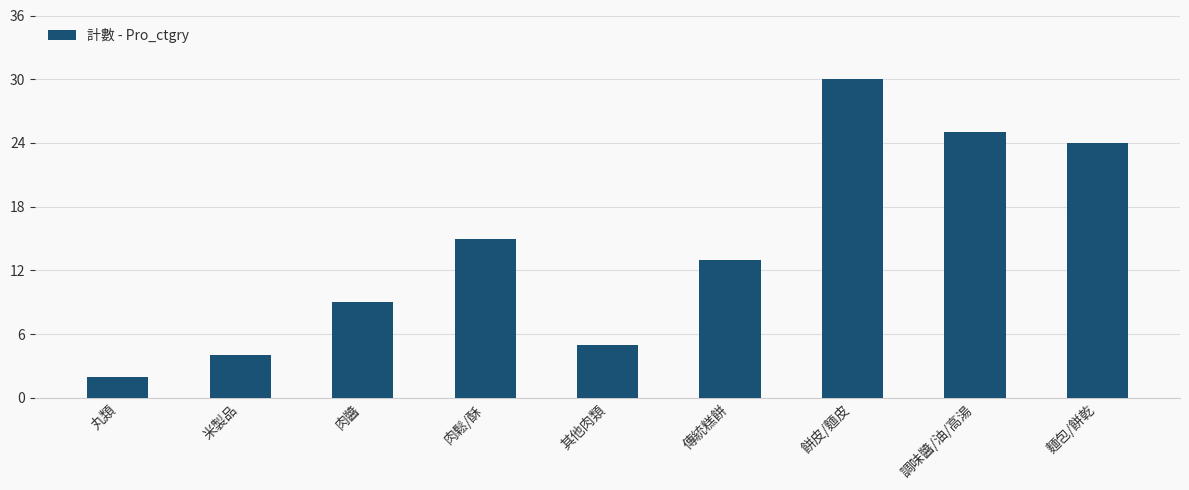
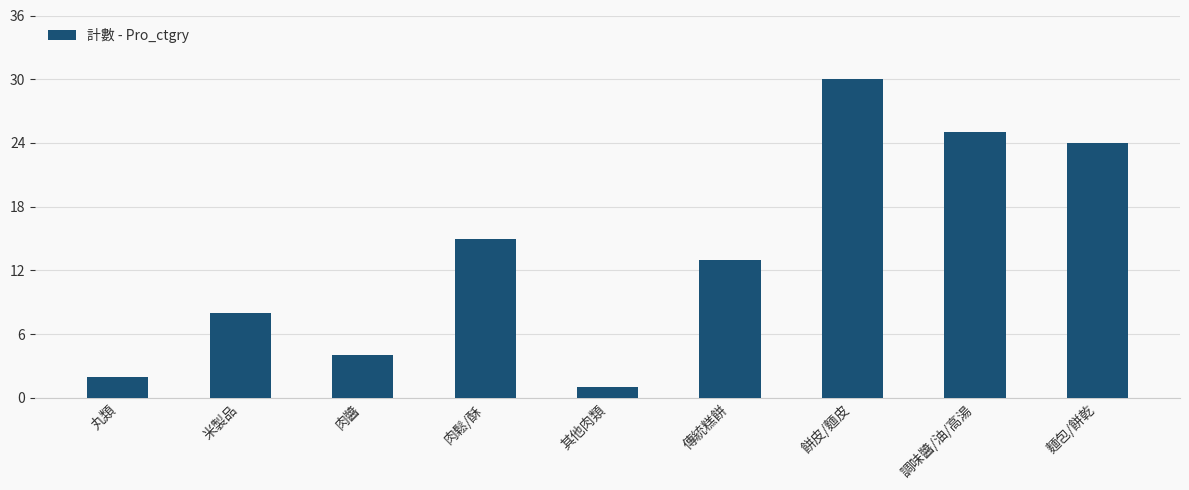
米製品: 4 -> 8
肉醬: 9 -> 4
其他肉類: 5 -> 1
